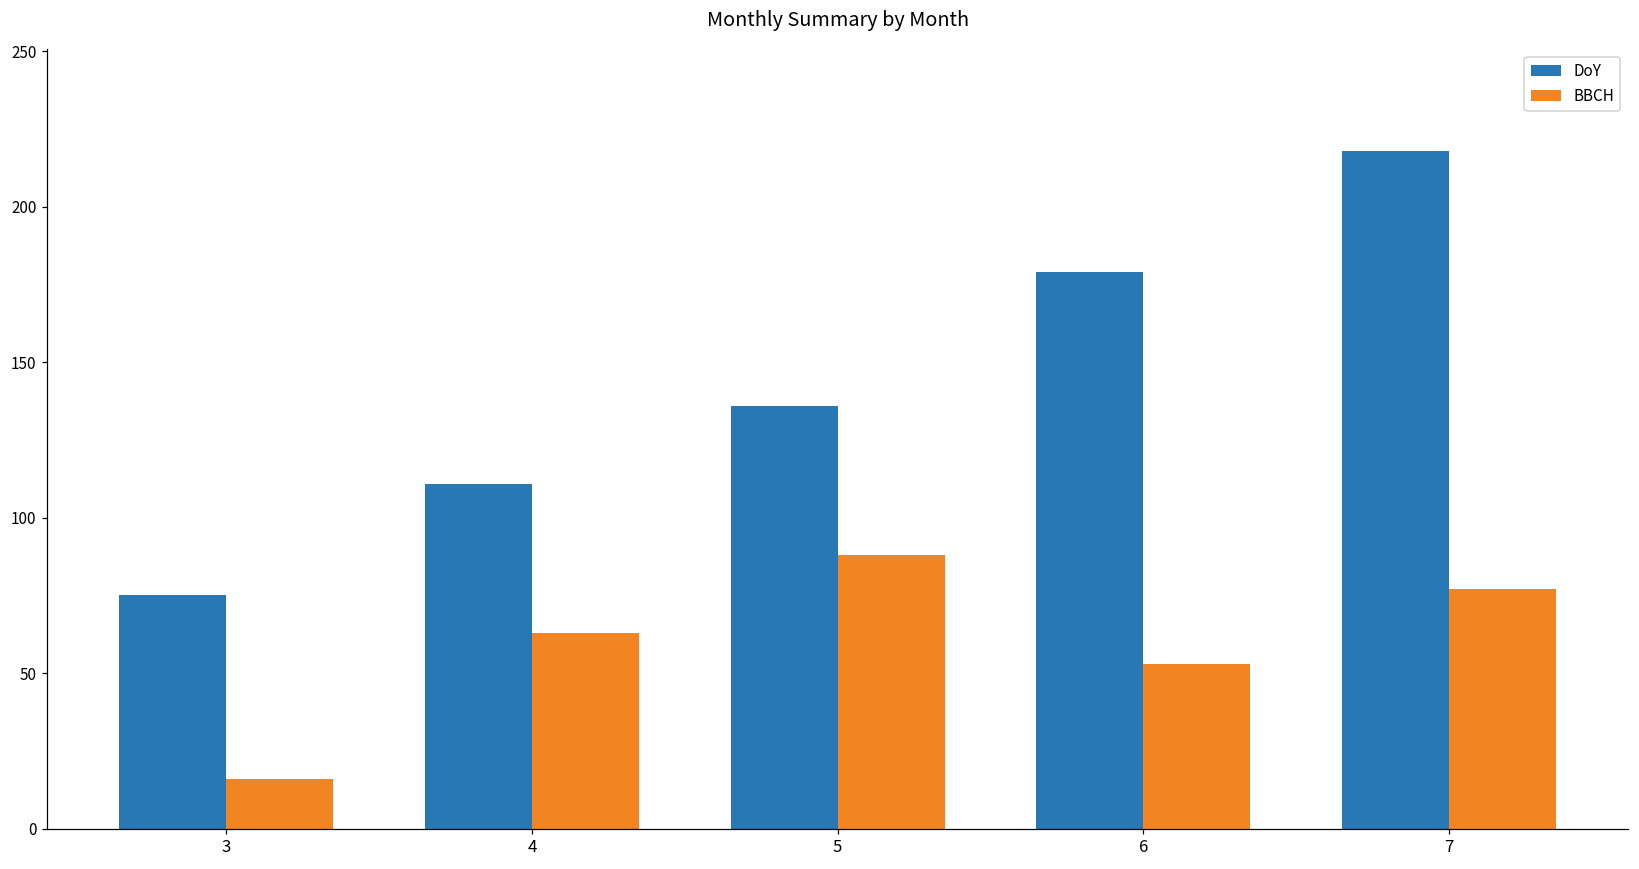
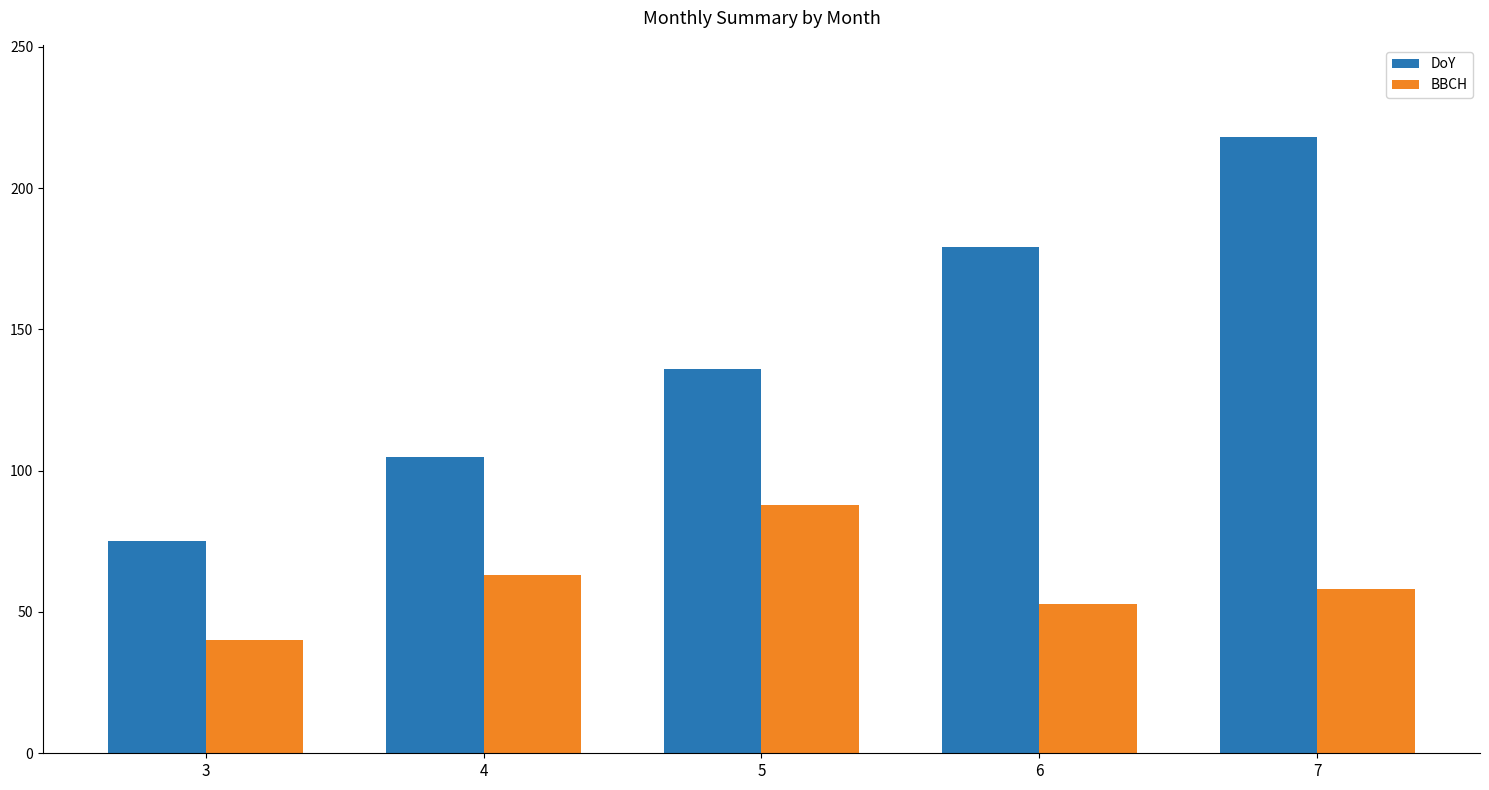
BBCH, 3: 16 -> 40
DoY, 4: 111 -> 105
BBCH, 7: 77 -> 58
